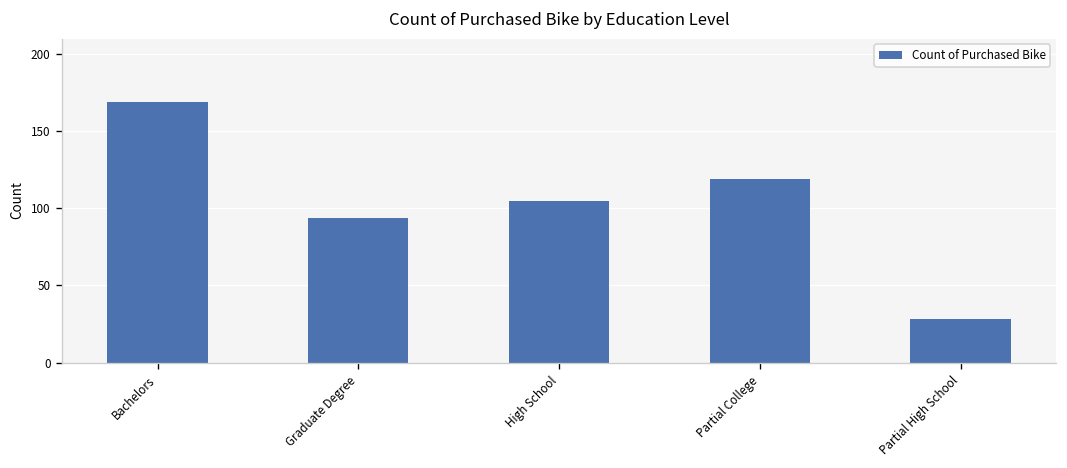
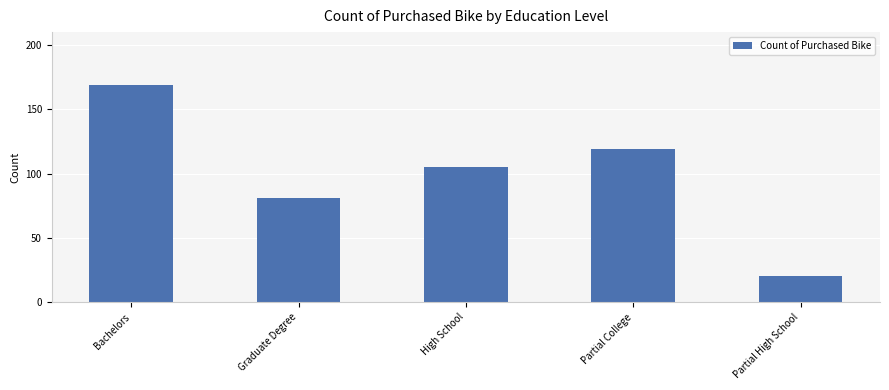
Graduate Degree: 94 -> 81
Partial High School: 28 -> 20
